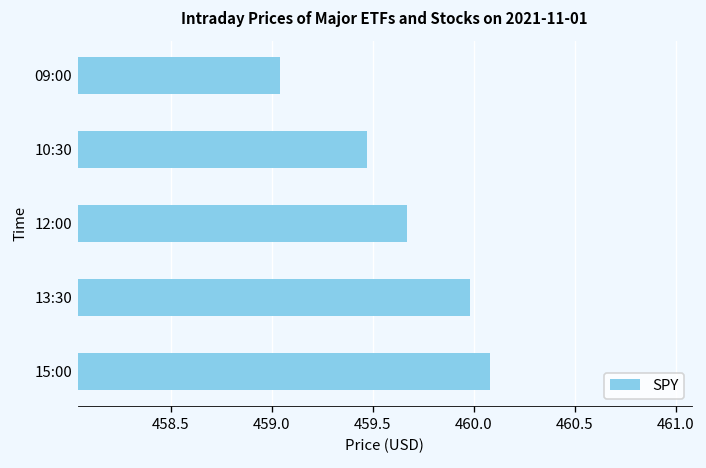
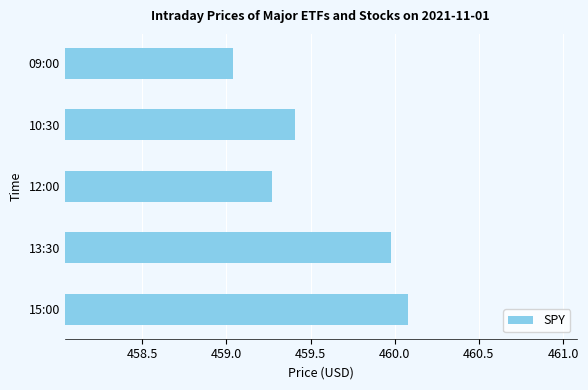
10:30: 459.47 -> 459.41
12:00: 459.67 -> 459.27
